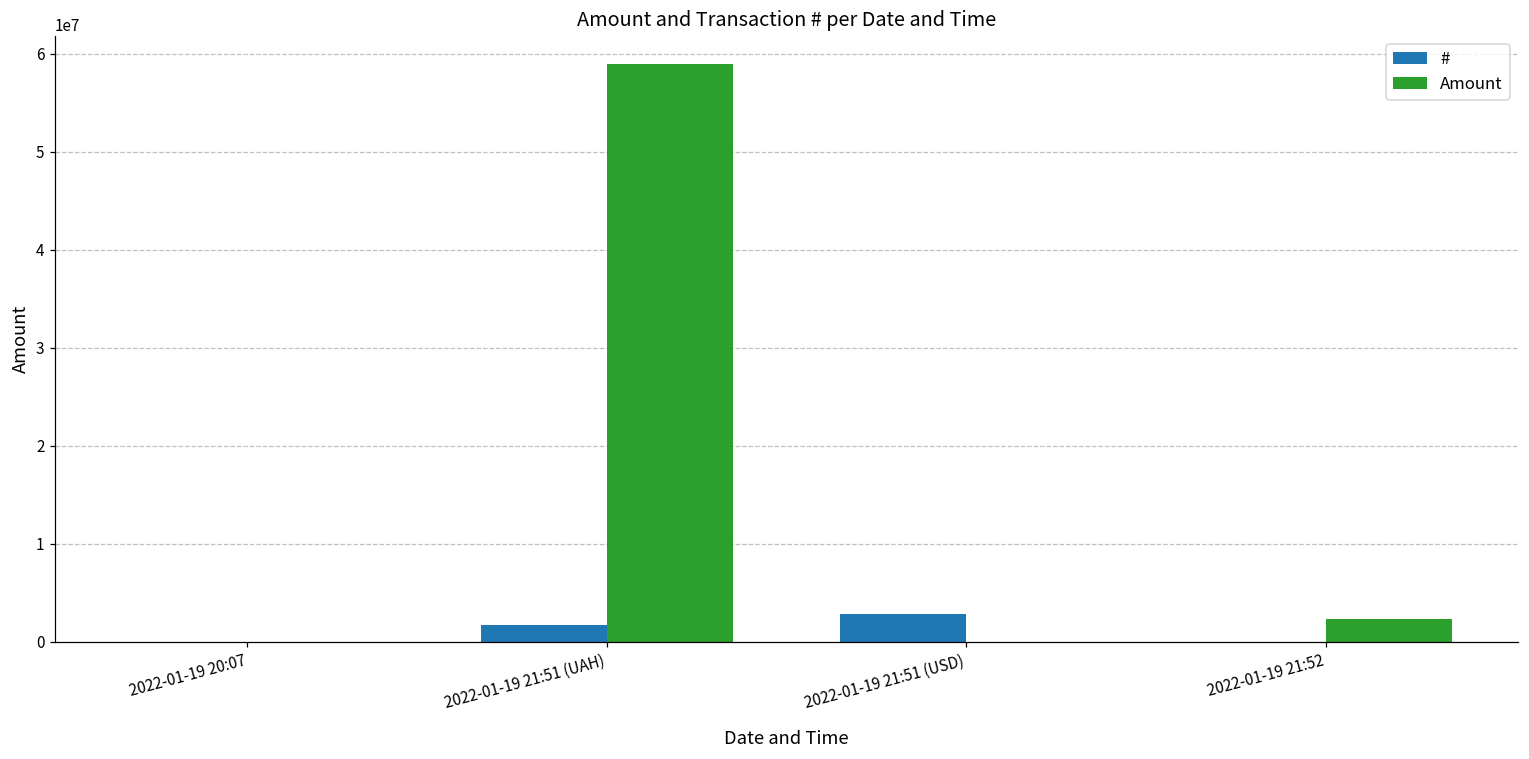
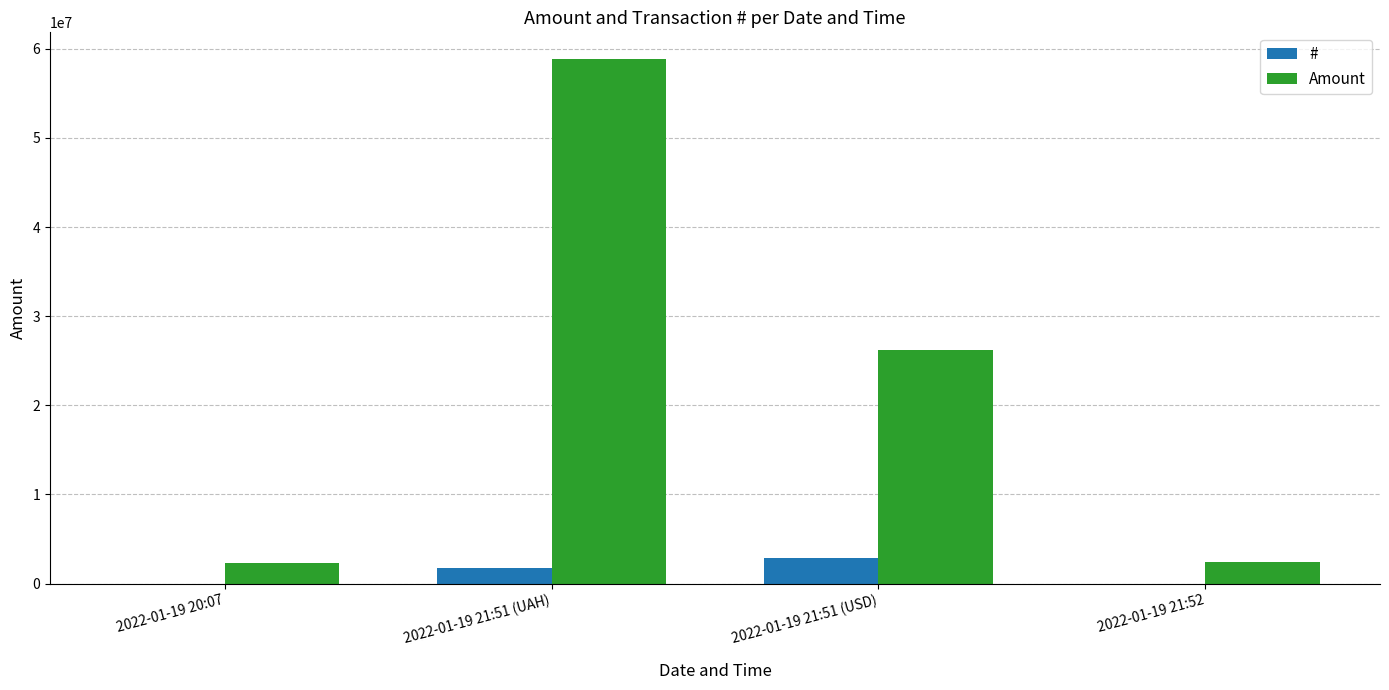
Amount, 2022-01-19 20:07: 0 -> 2000000
Amount, 2022-01-19 21:51 (USD): 0 -> 26000000
